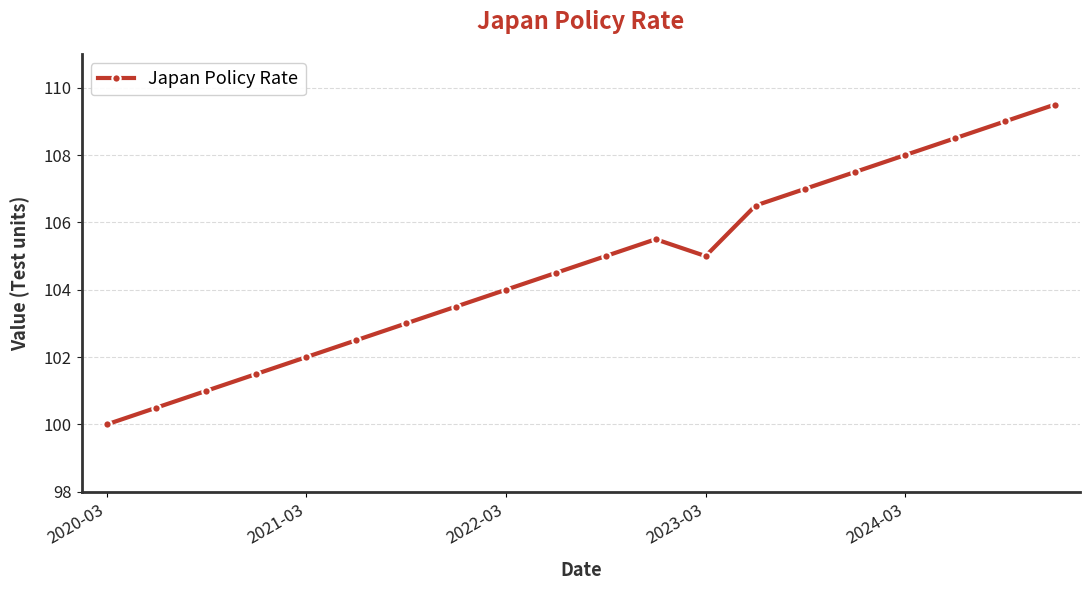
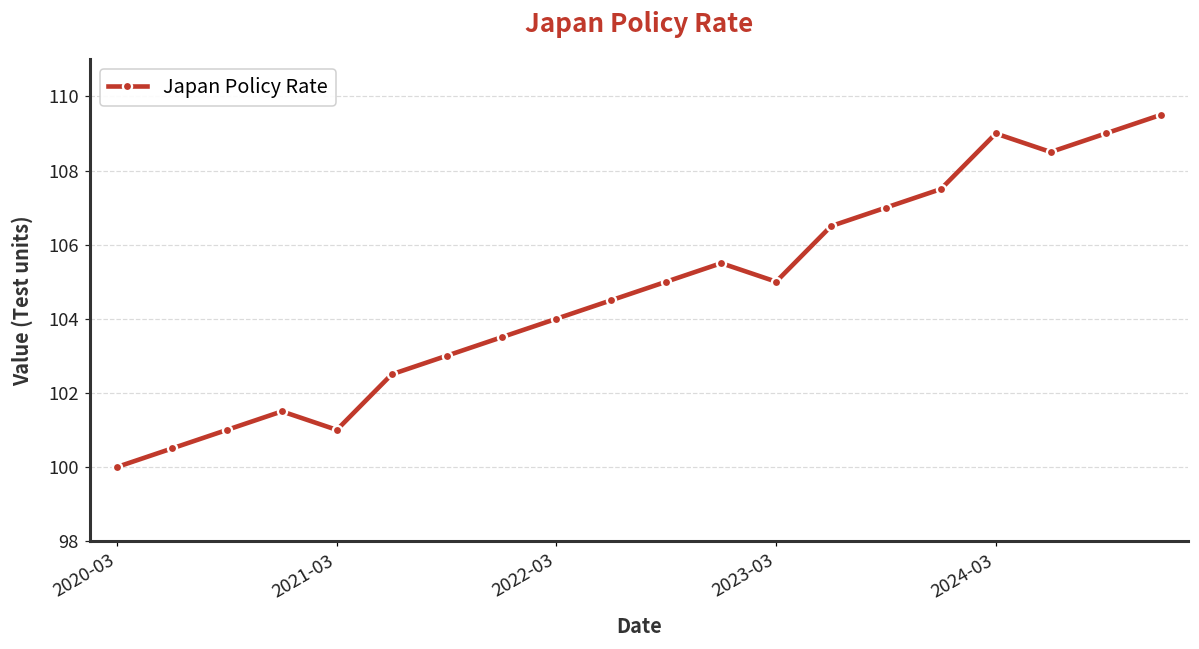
2021-03: 102 -> 101
2024-03: 108 -> 109
